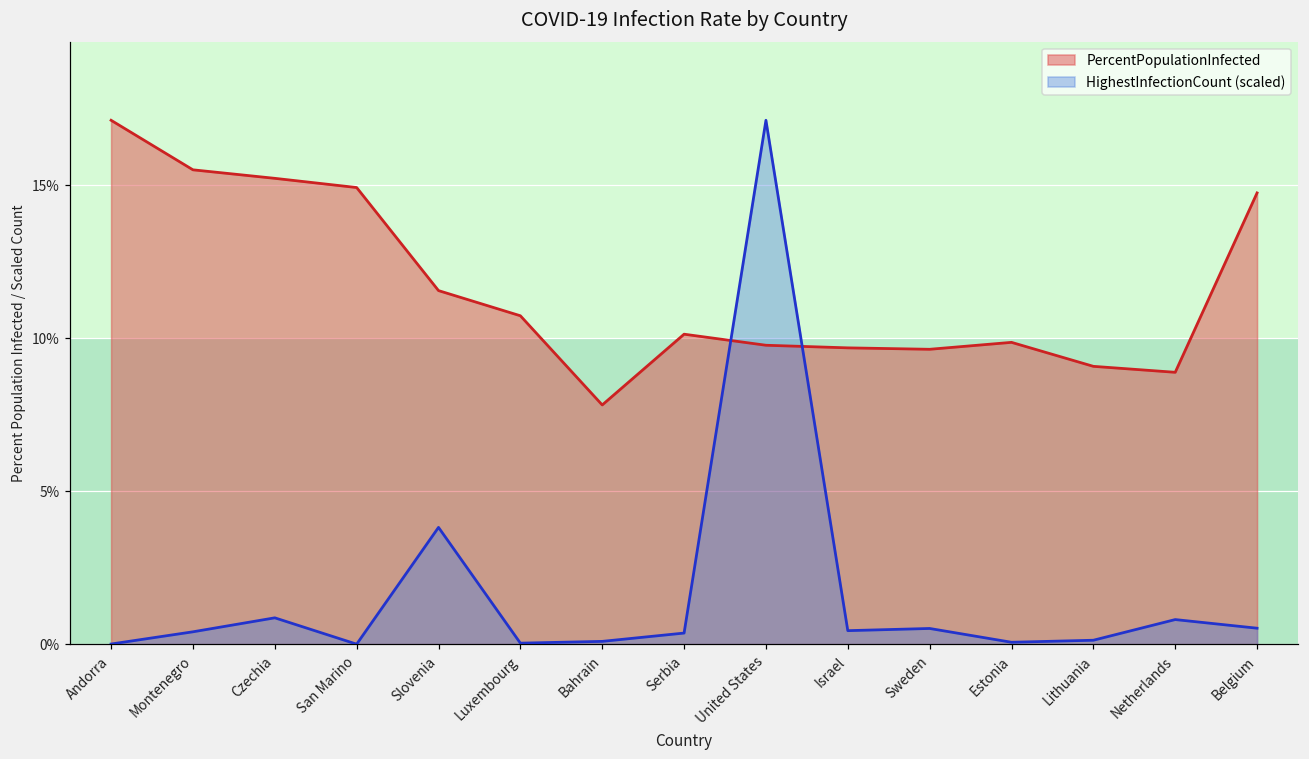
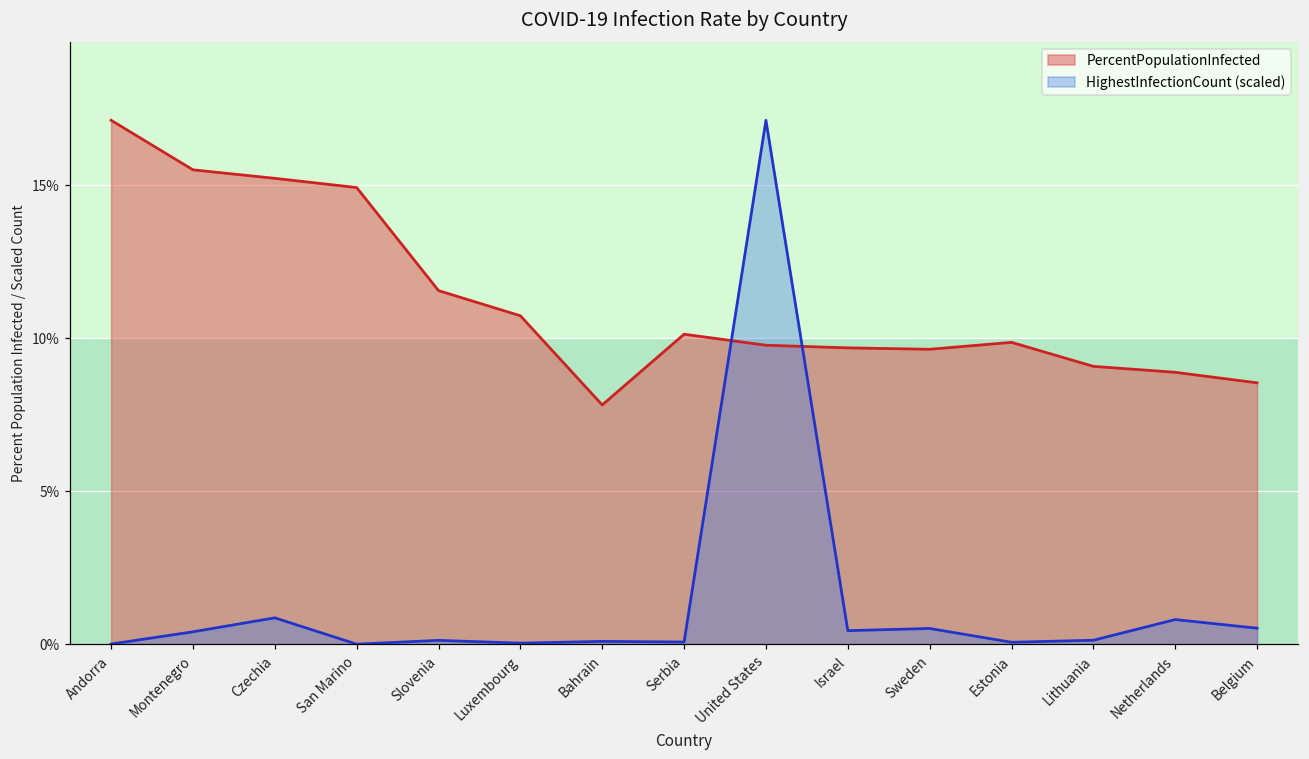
HighestInfectionCount (scaled), Slovenia: 3.8% -> 0.1%
HighestInfectionCount (scaled), Serbia: 0.4% -> 0.1%
PercentPopulationInfected, Belgium: 14.8% -> 8.5%
